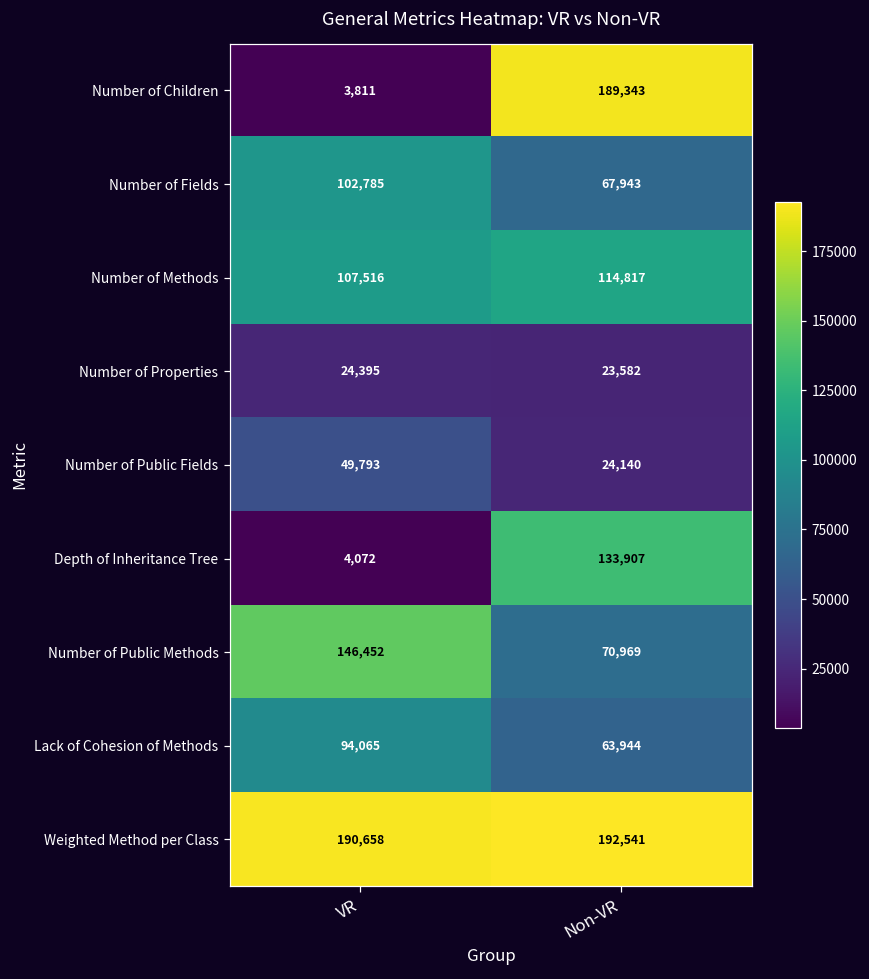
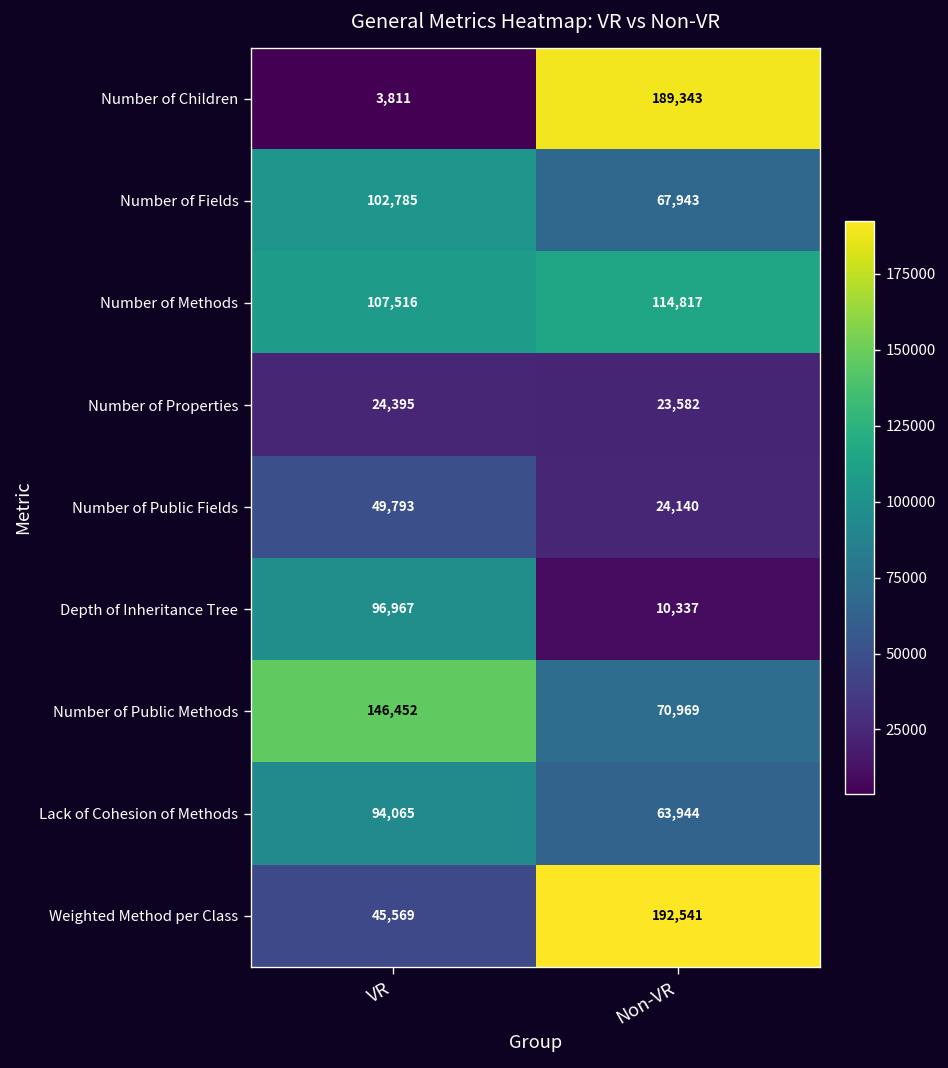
Depth of Inheritance Tree, VR: 4,072 -> 96,967
Depth of Inheritance Tree, Non-VR: 133,907 -> 10,337
Weighted Method per Class, VR: 190,658 -> 45,569
